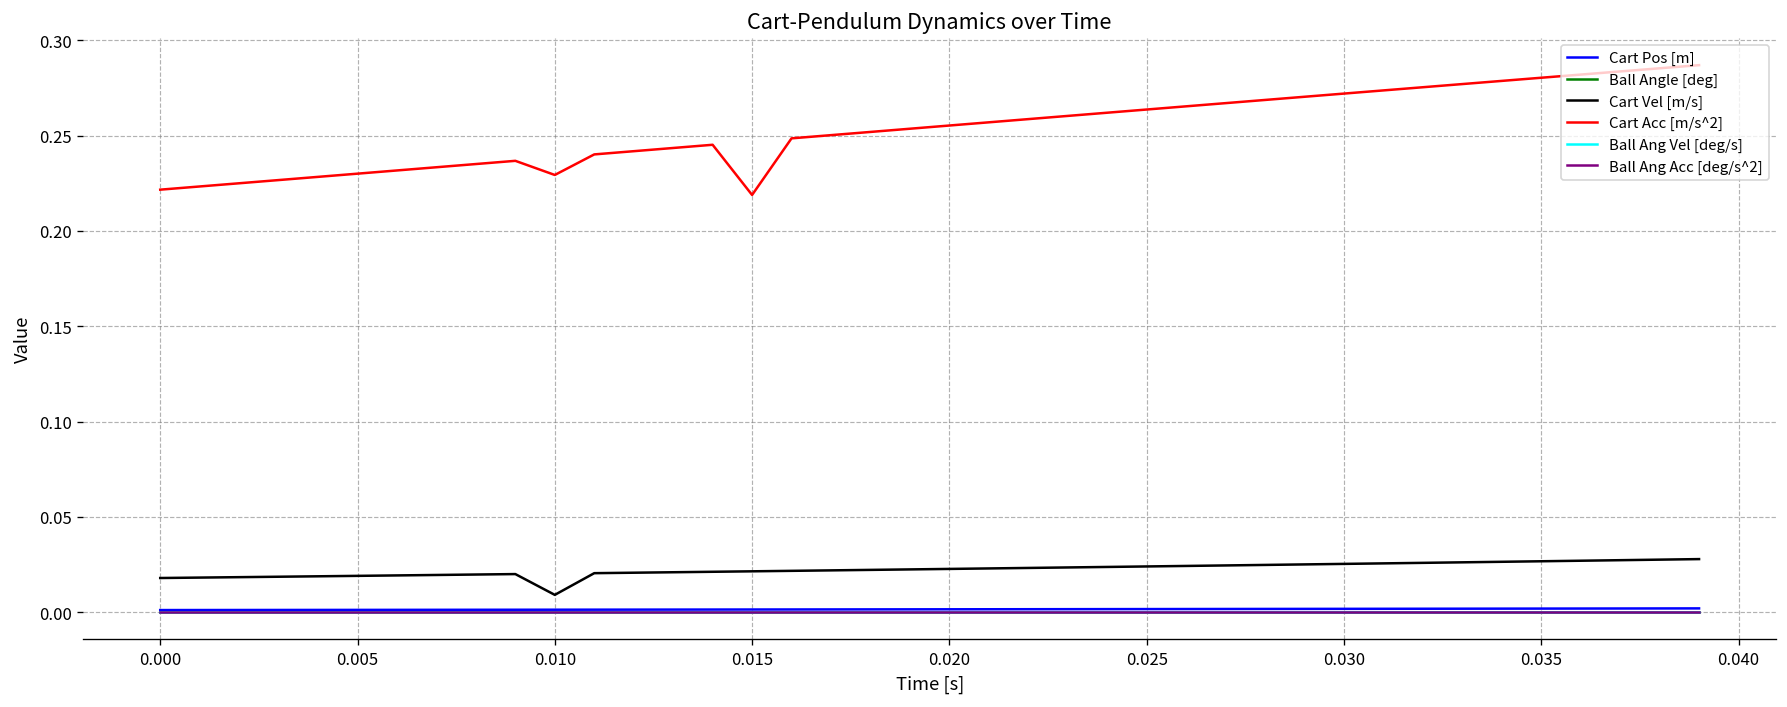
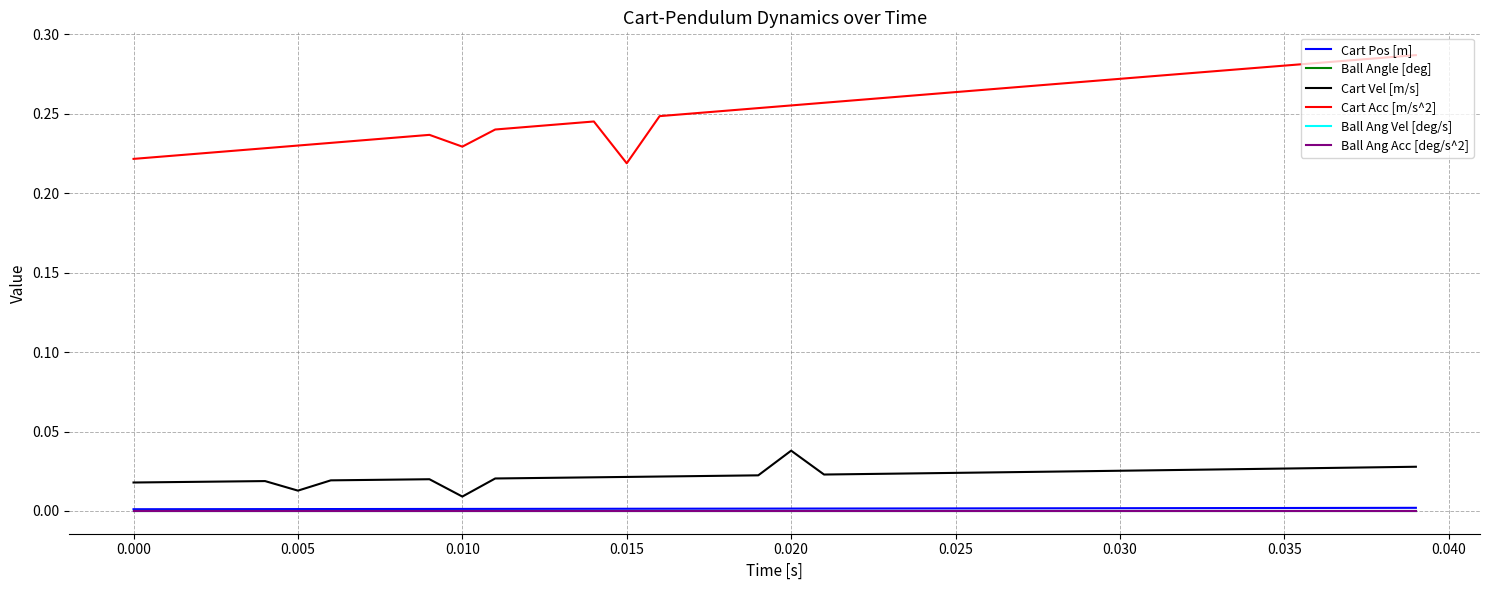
Cart Vel [m/s], 0.005: 0.019 -> 0.013
Cart Vel [m/s], 0.020: 0.023 -> 0.038
